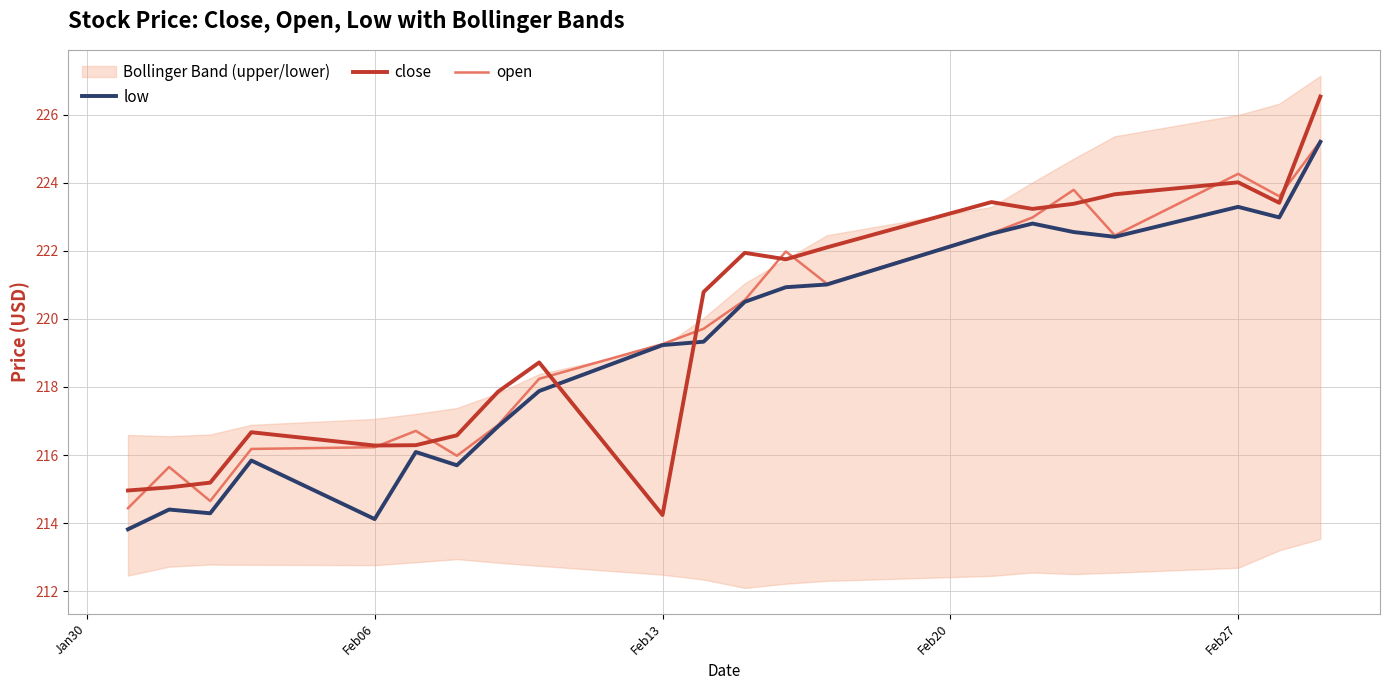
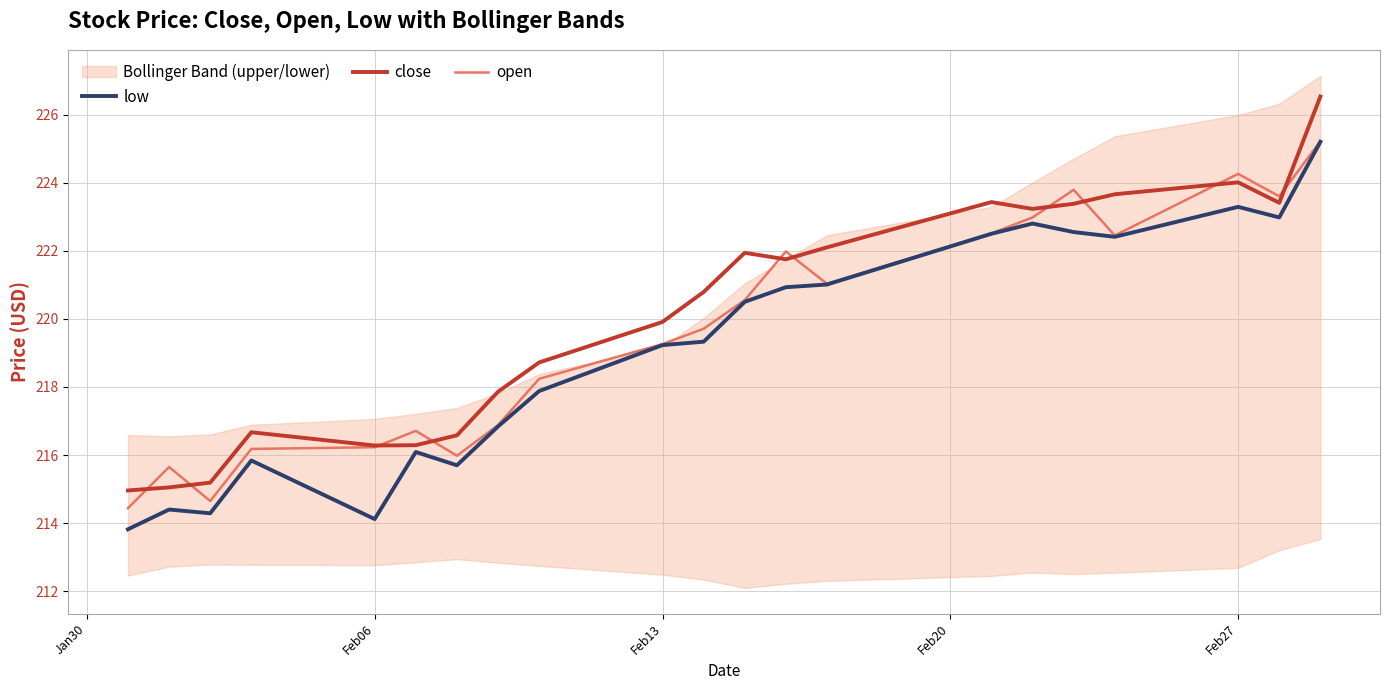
close, Feb13: 214.2 -> 219.9
